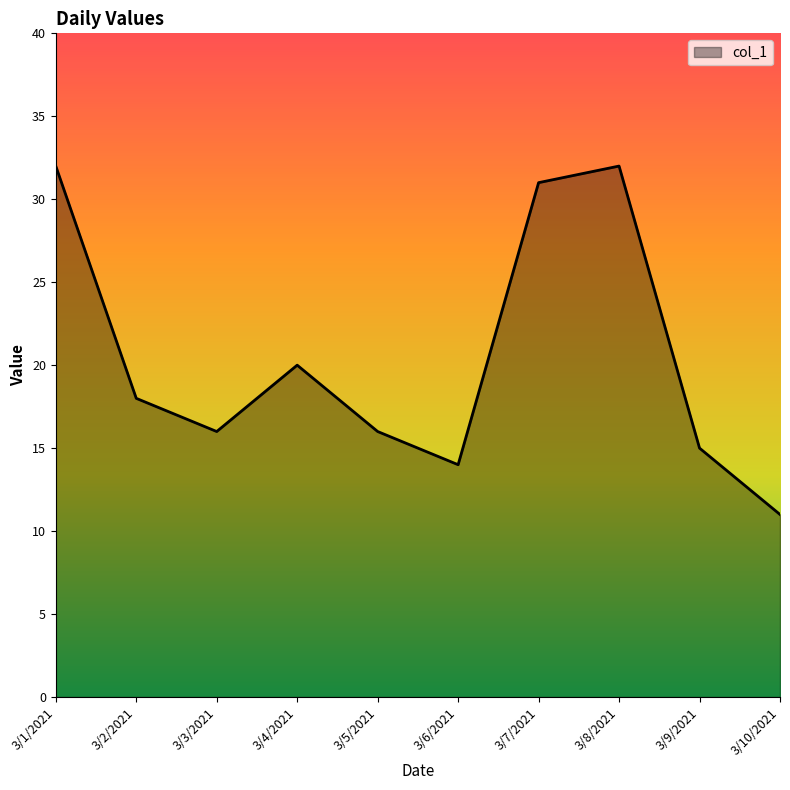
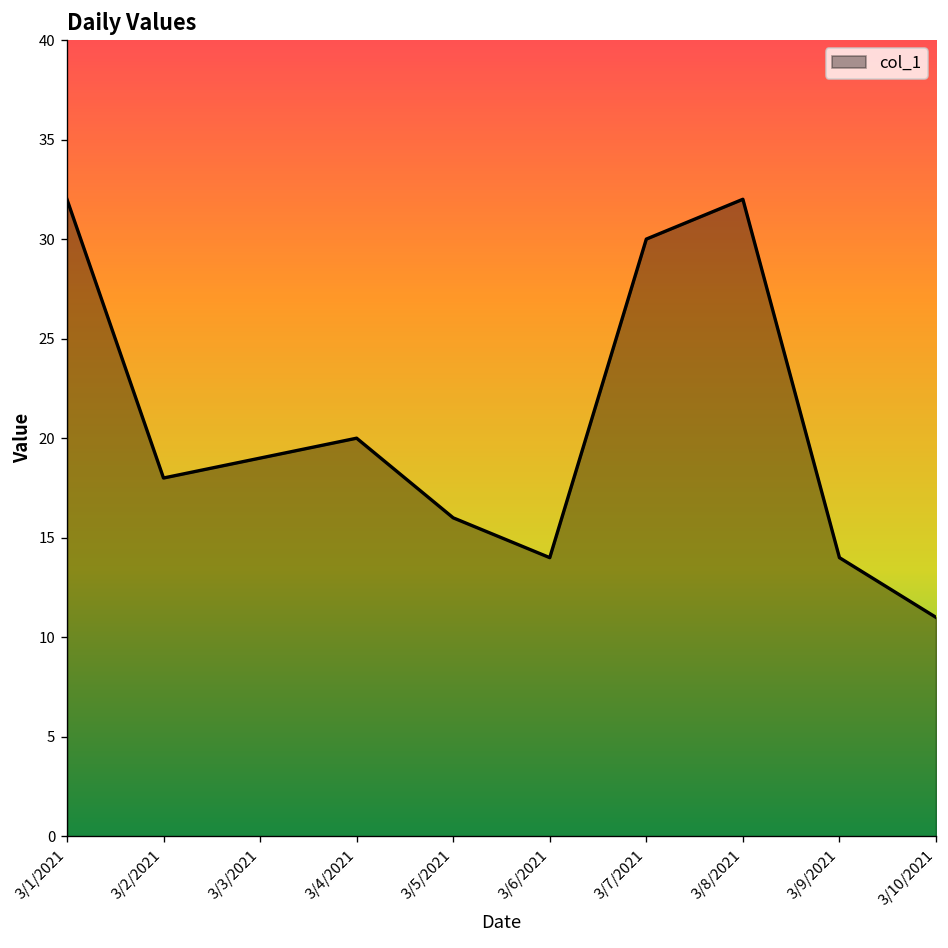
3/3/2021: 16 -> 19
3/7/2021: 31 -> 30
3/9/2021: 15 -> 14
